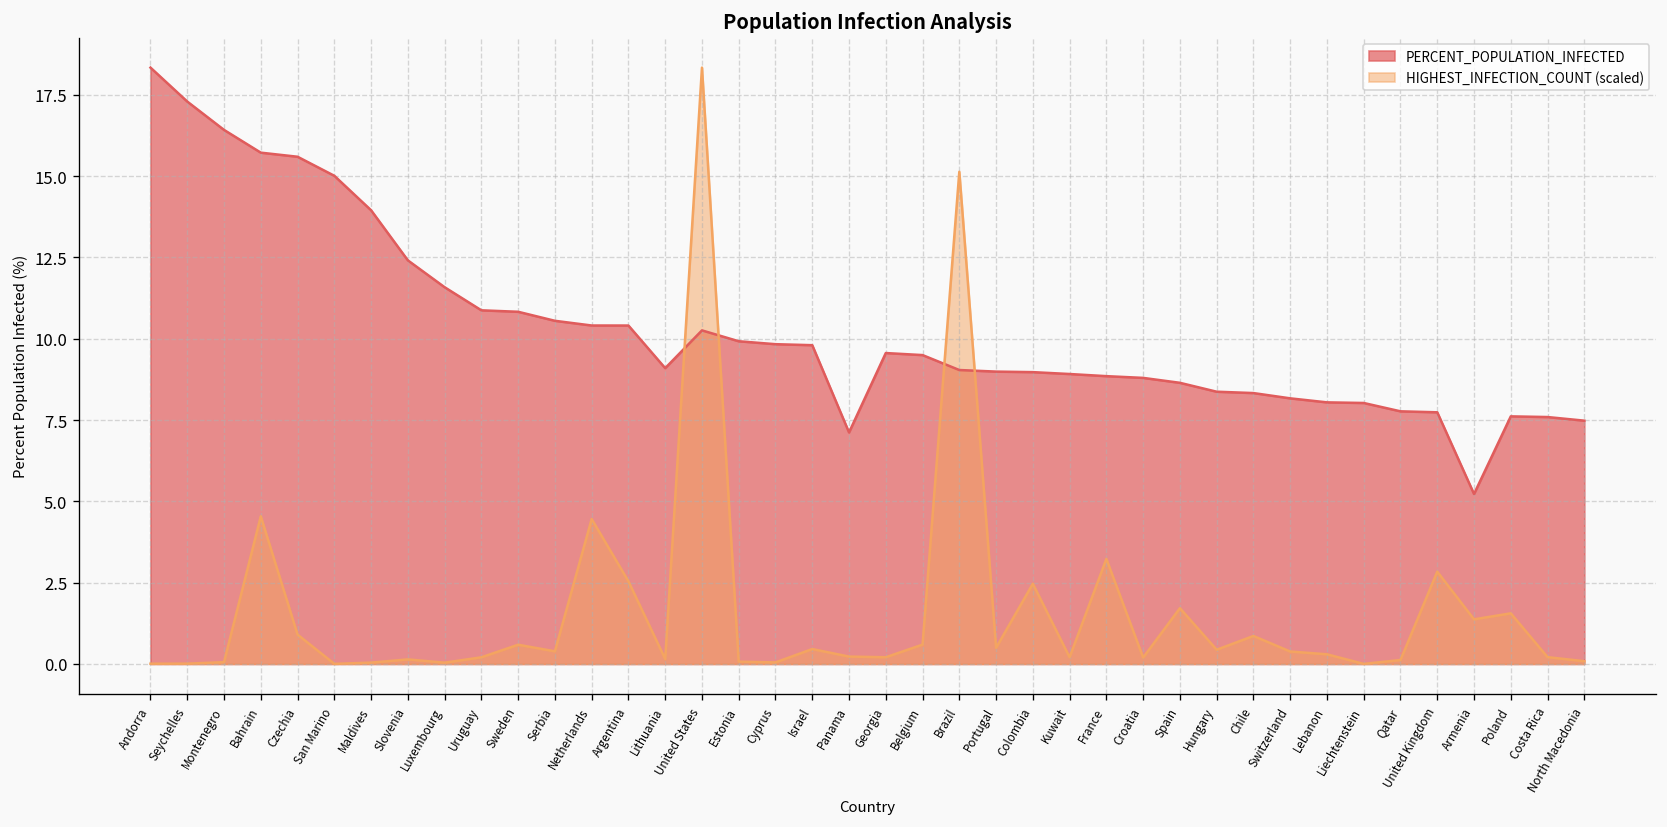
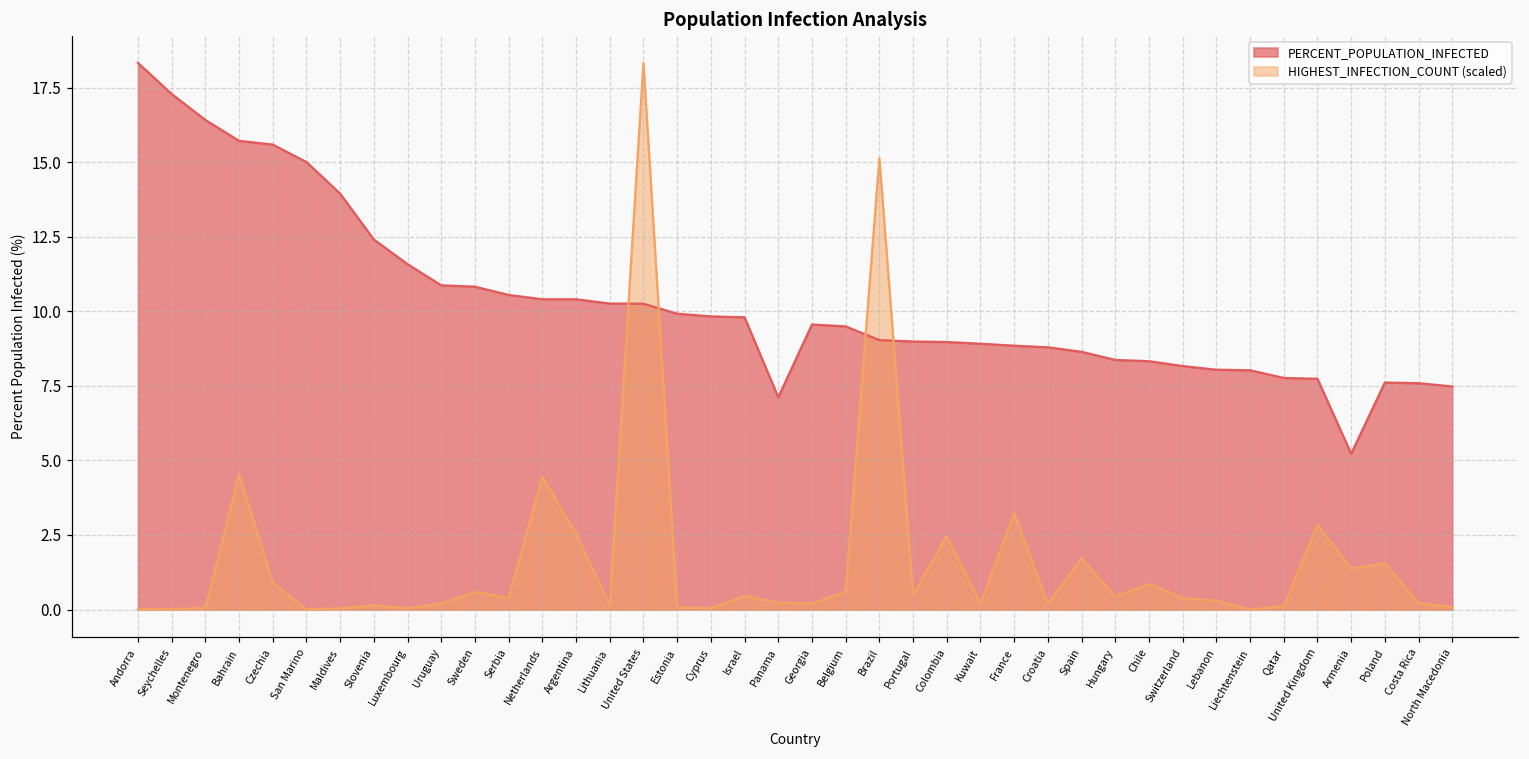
PERCENT_POPULATION_INFECTED, Lithuania: 9.1 -> 10.3
